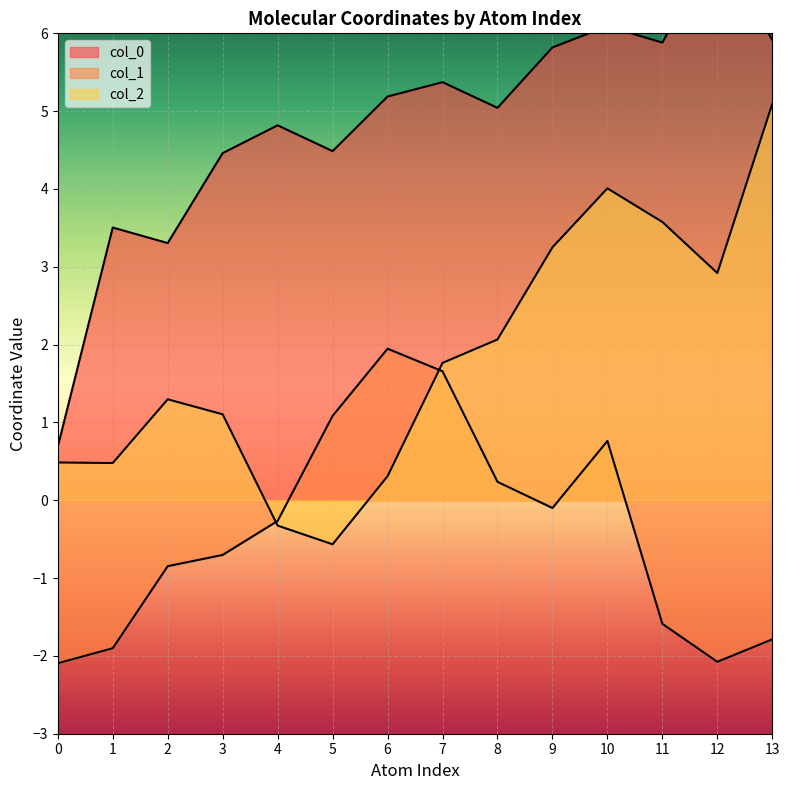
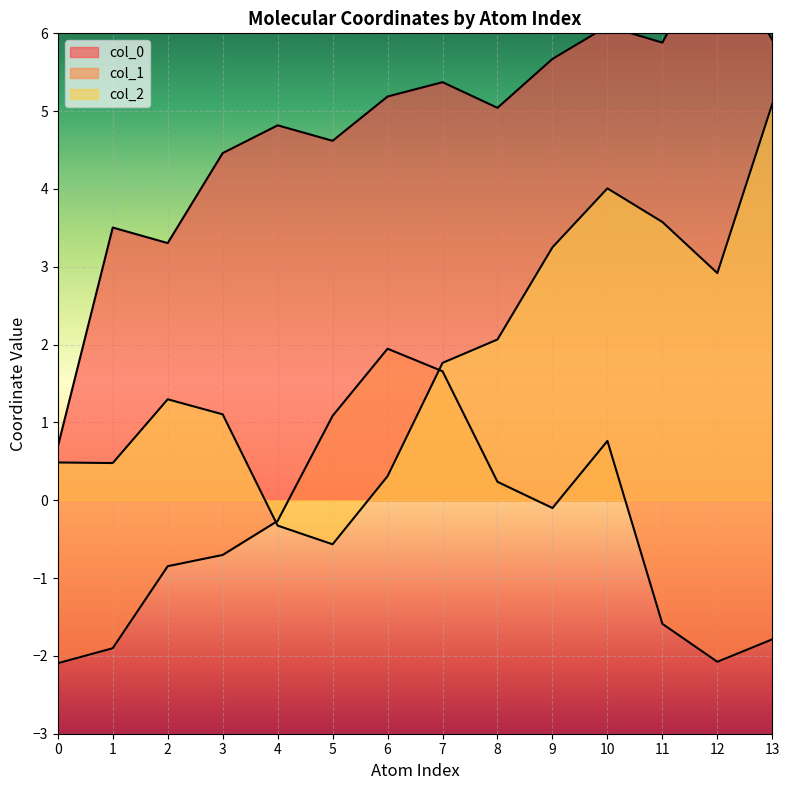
col_0, 5: 4.5 -> 4.6
col_0, 9: 5.8 -> 5.7
